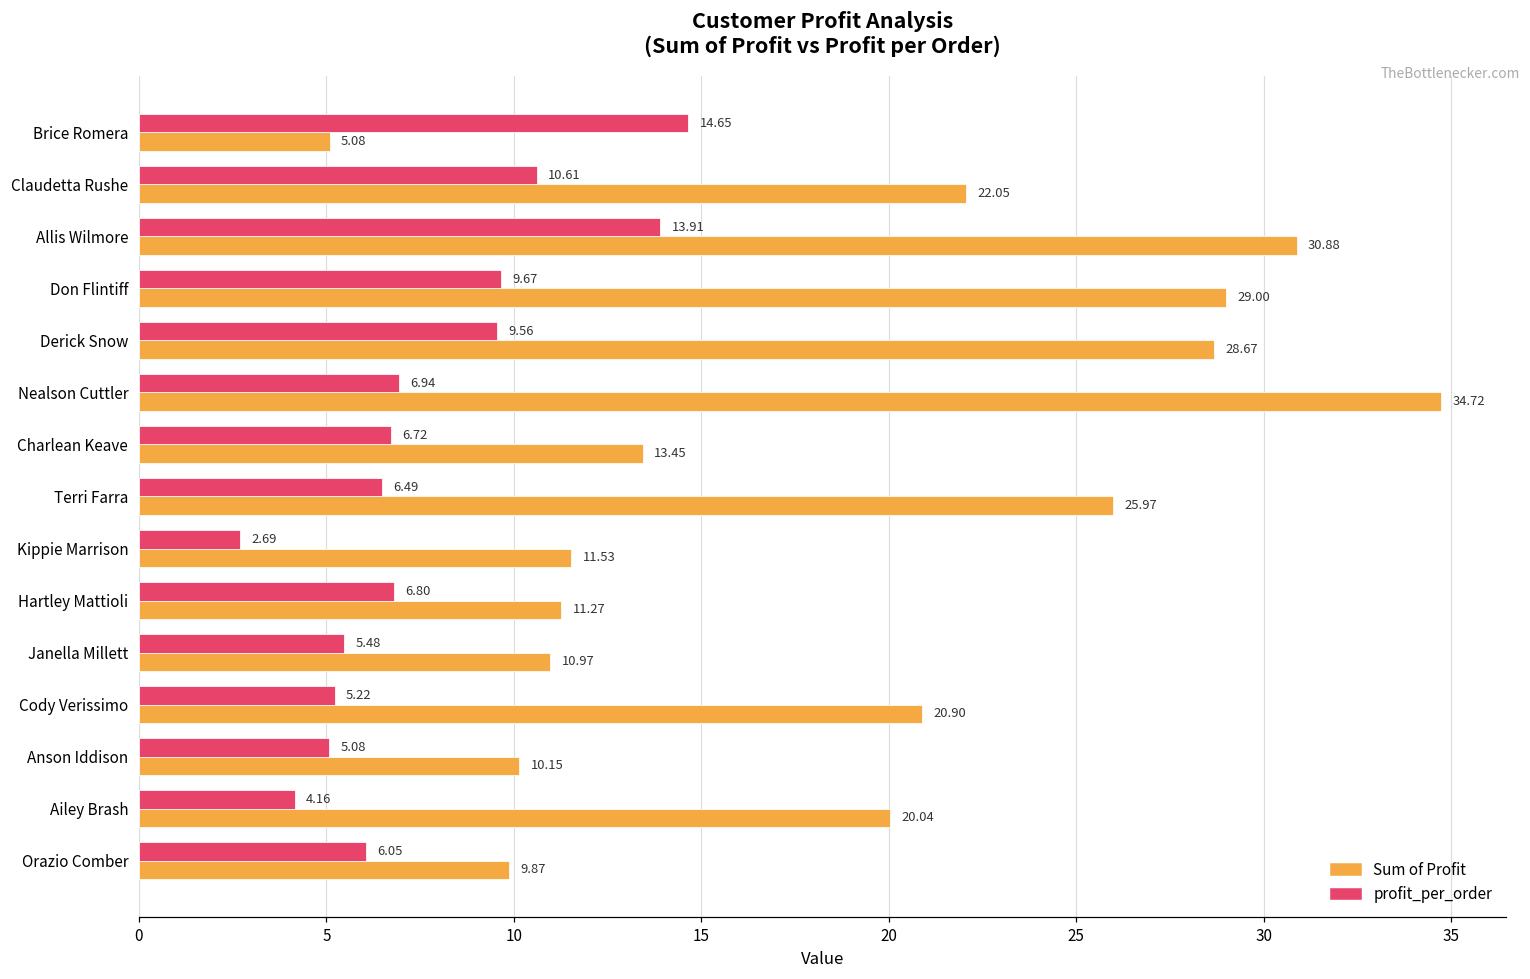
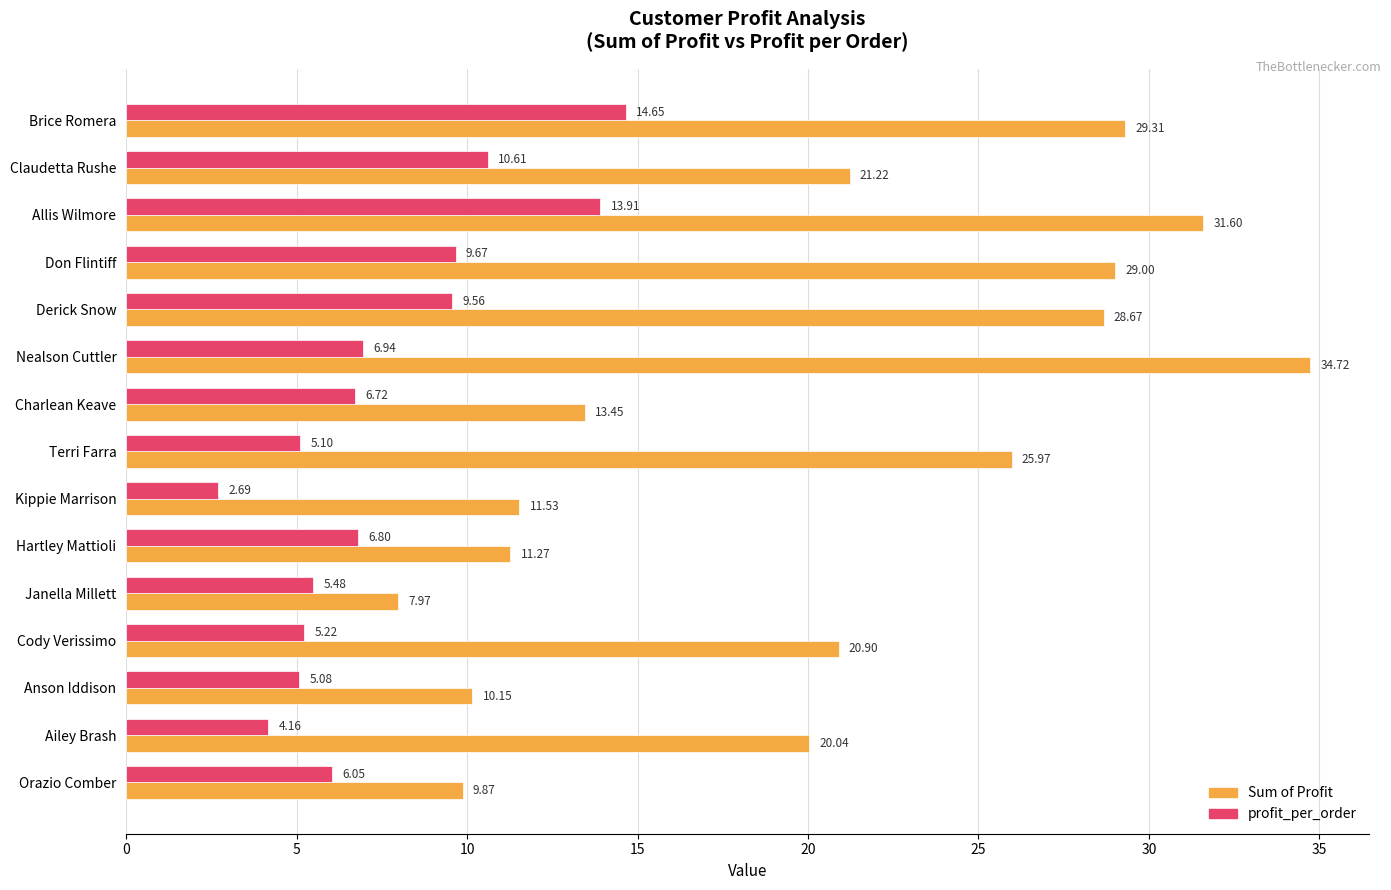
Sum of Profit, Brice Romera: 5.08 -> 29.31
Sum of Profit, Claudetta Rushe: 22.05 -> 21.22
Sum of Profit, Allis Wilmore: 30.88 -> 31.60
profit_per_order, Terri Farra: 6.49 -> 5.10
Sum of Profit, Janella Millett: 10.97 -> 7.97
